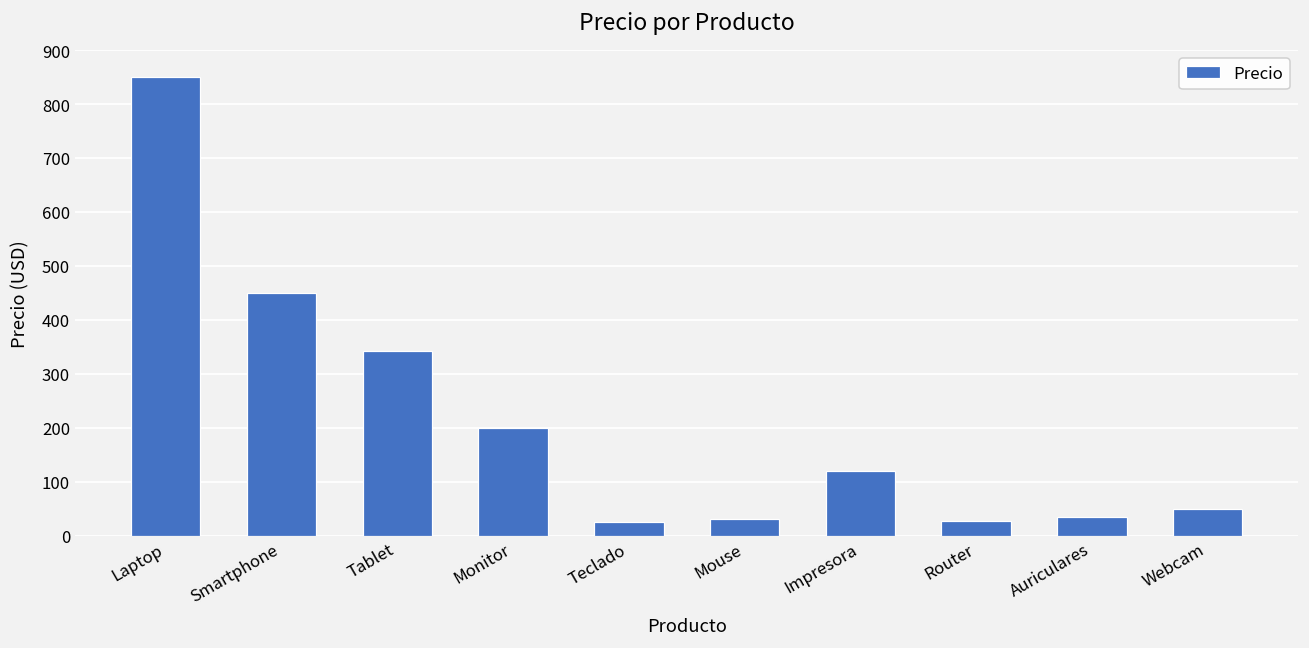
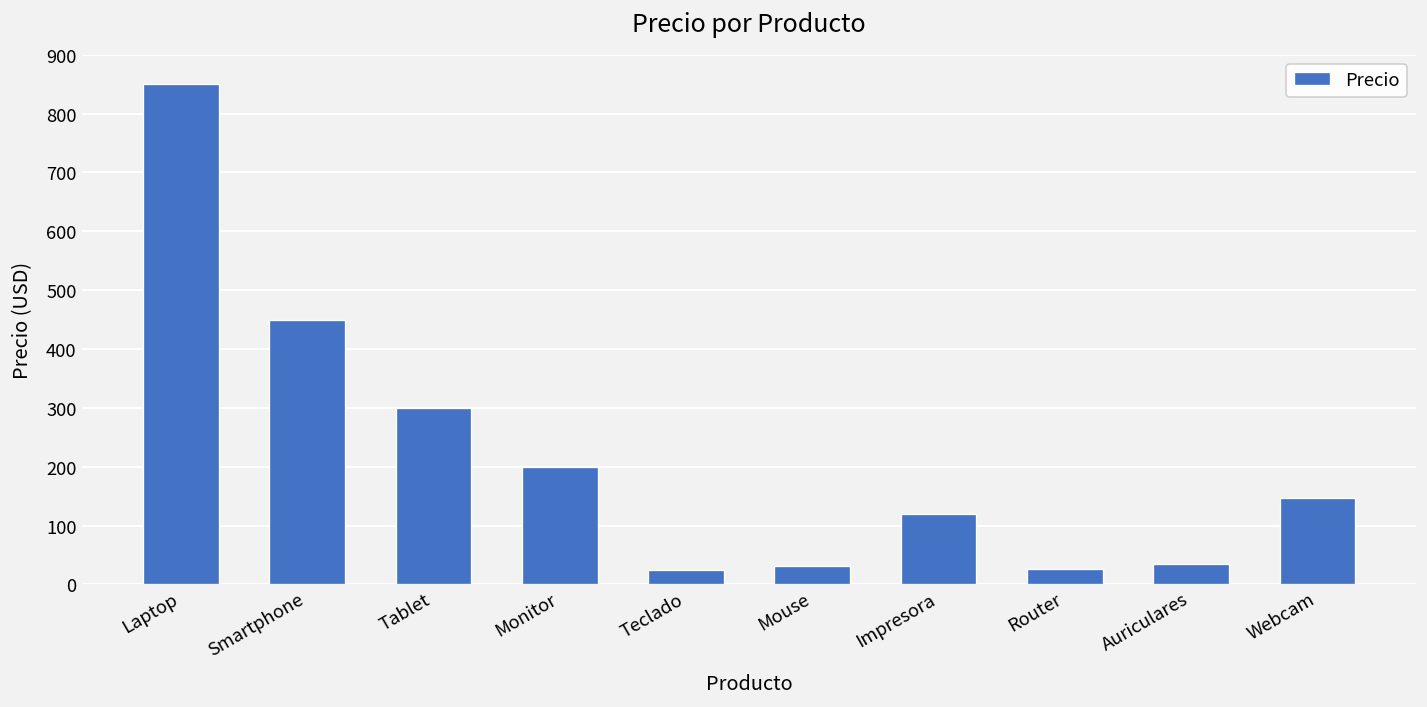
Tablet: 340 -> 300
Webcam: 50 -> 150
